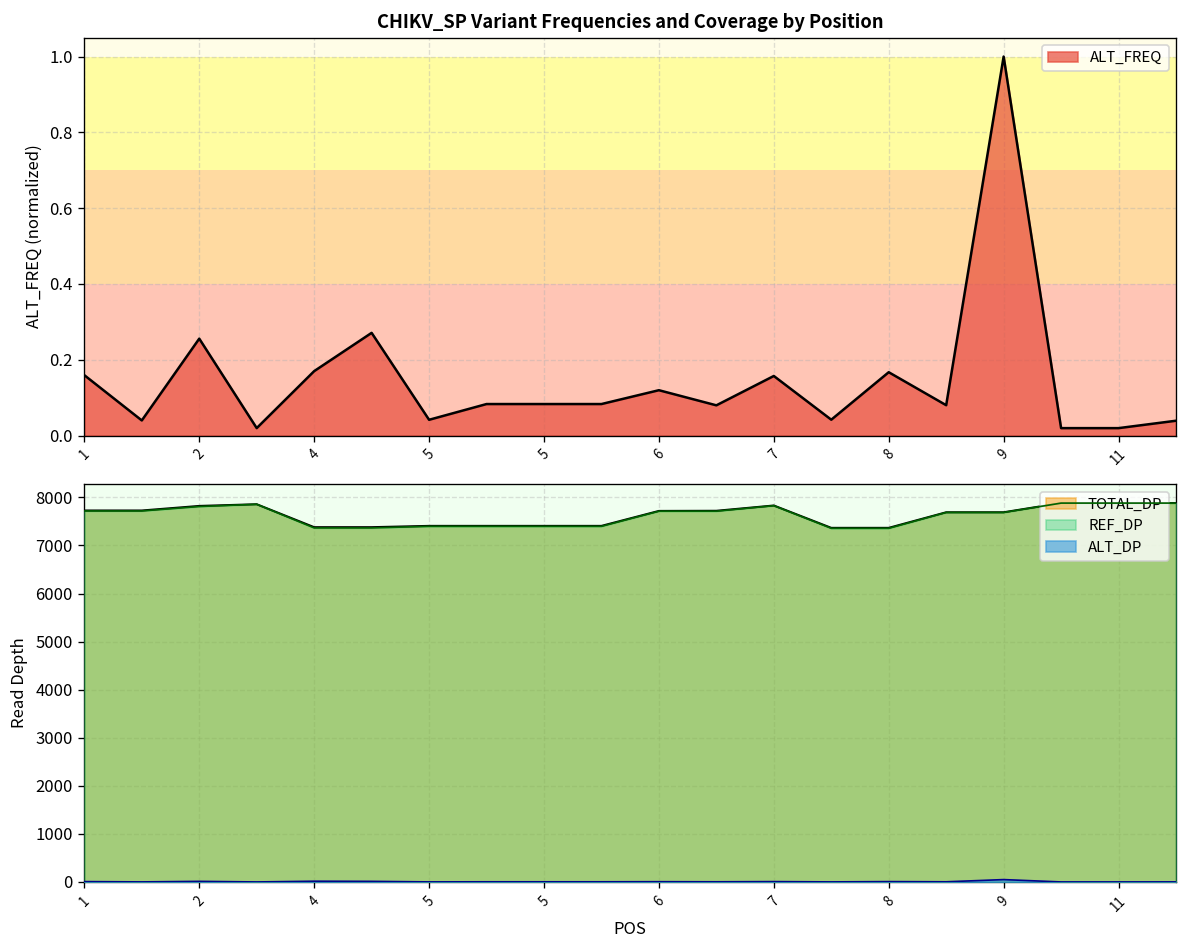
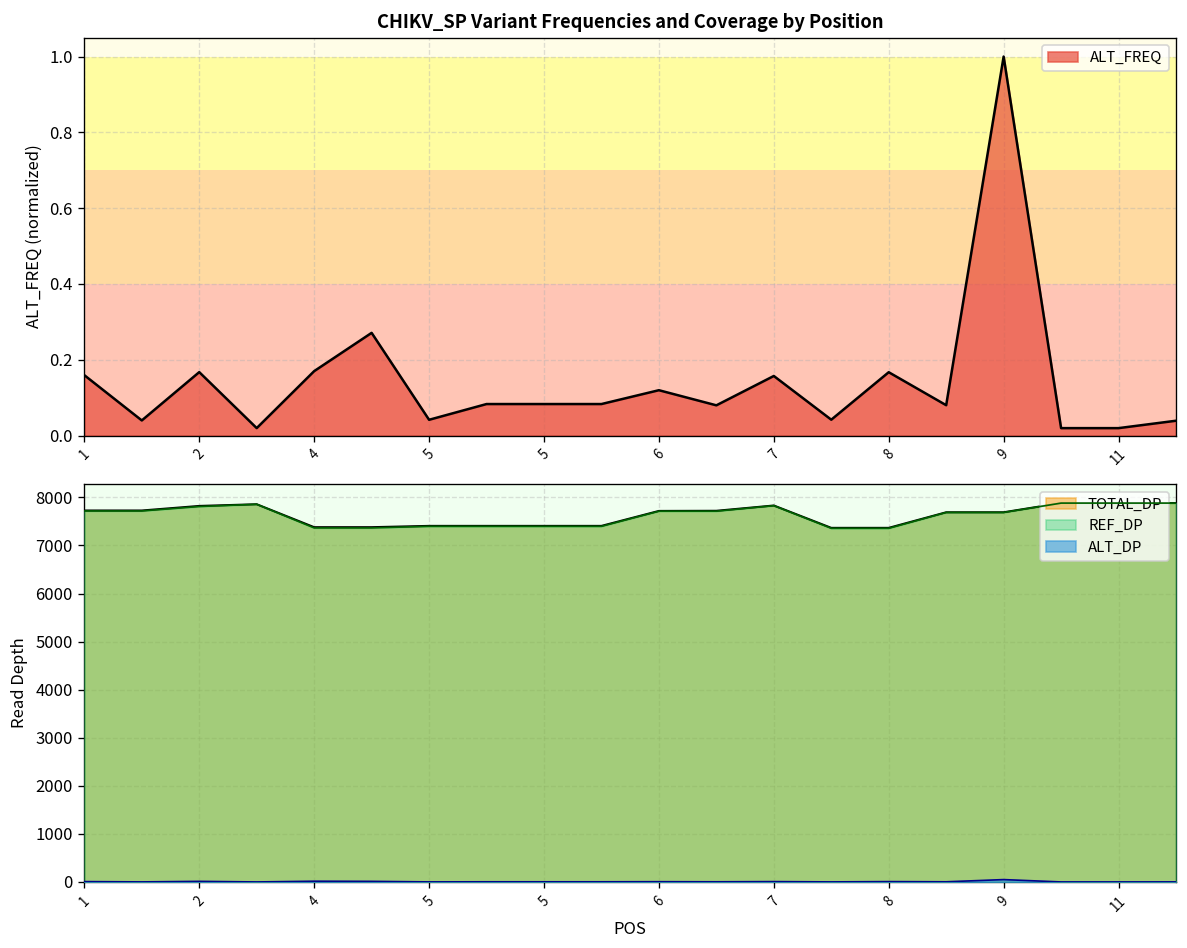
CHIKV_SP Variant Frequencies and Coverage by Position, 2: 0.26 -> 0.17
